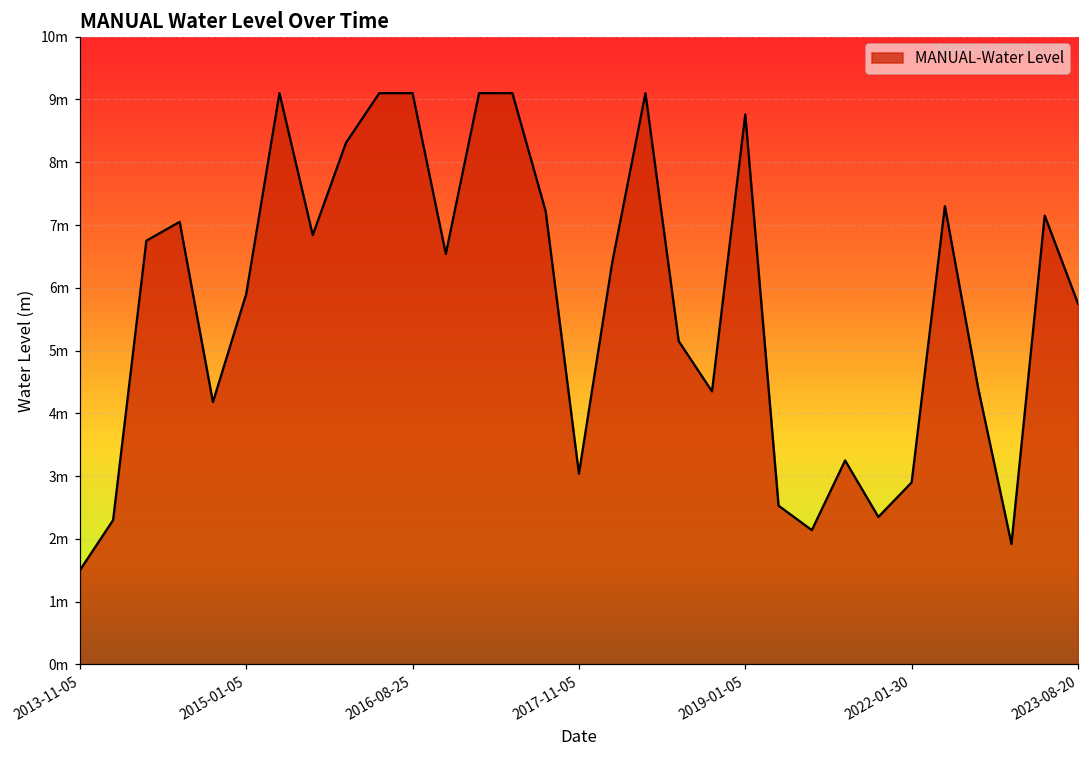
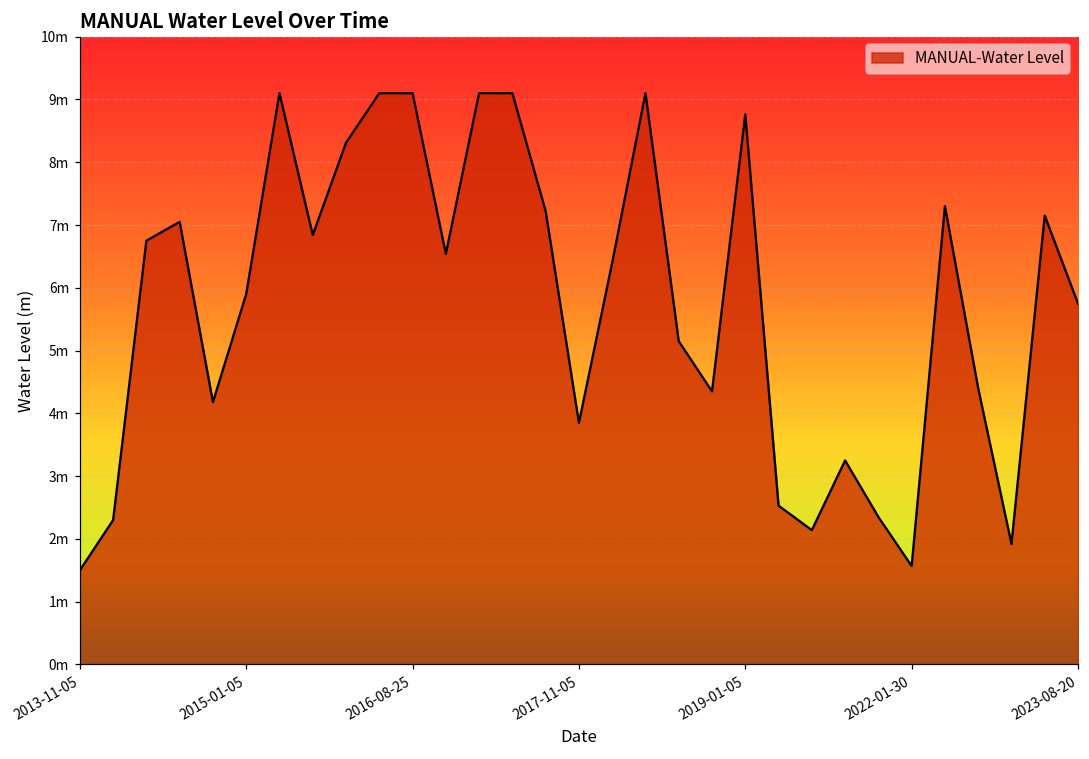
2017-11-05: 3.0m -> 3.8m
2022-01-30: 2.9m -> 1.6m
